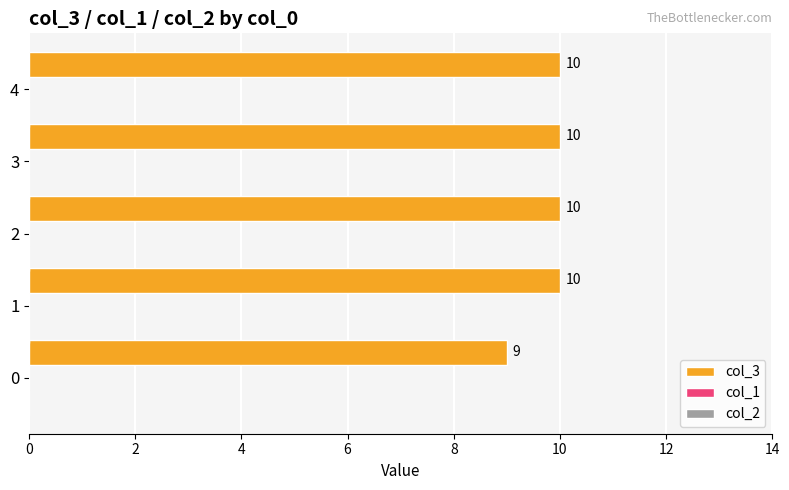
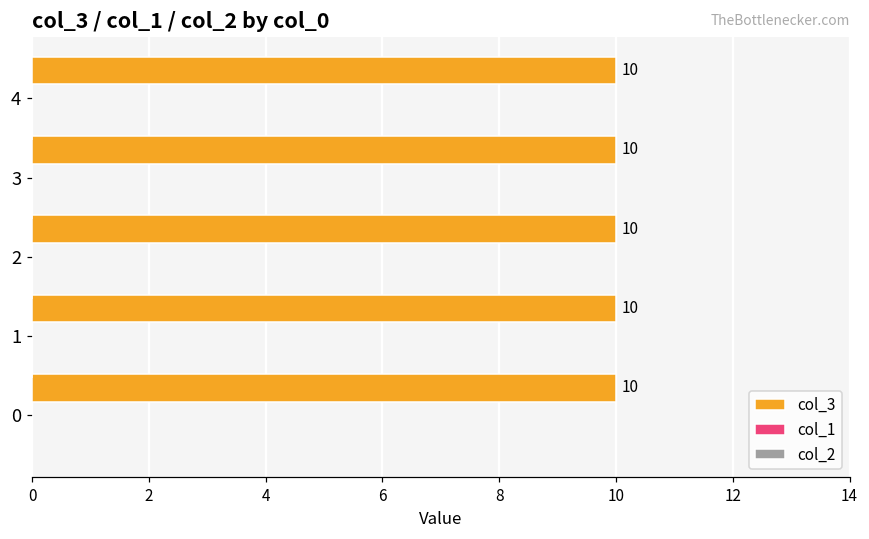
col_3, 0: 9 -> 10
